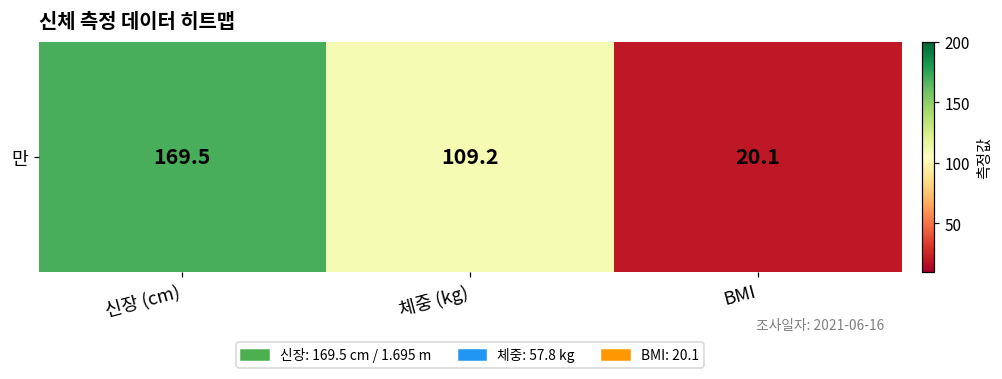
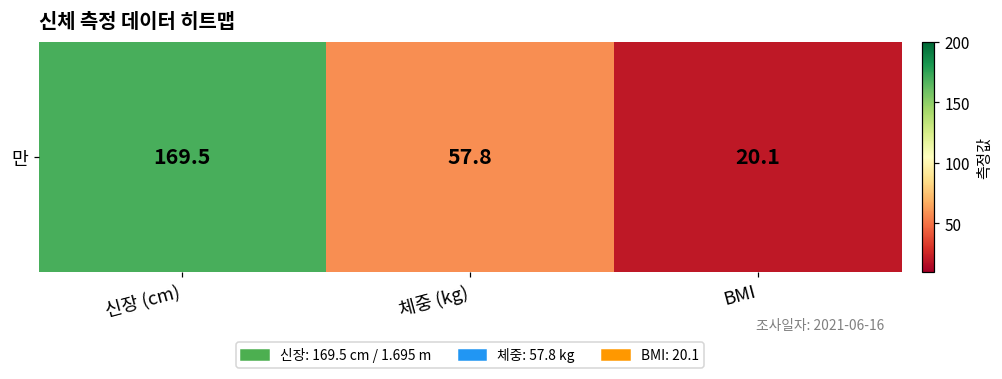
만, 체중 (kg): 109.2 -> 57.8
